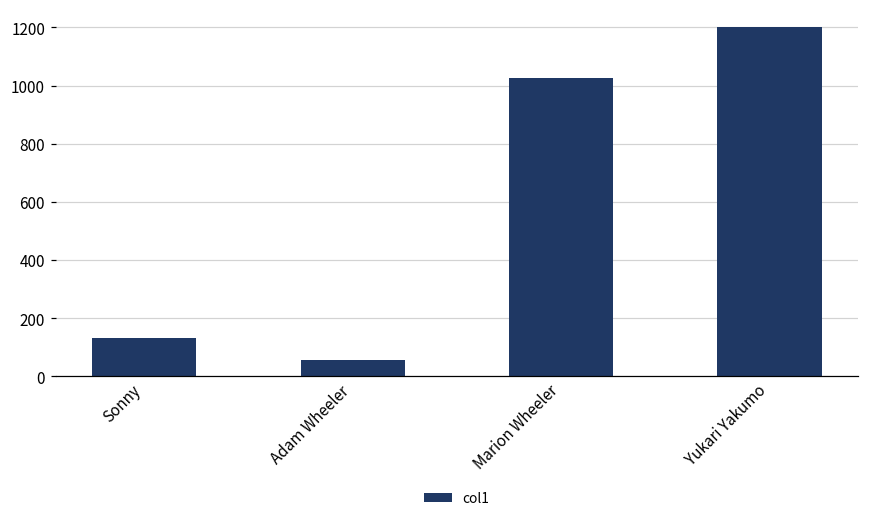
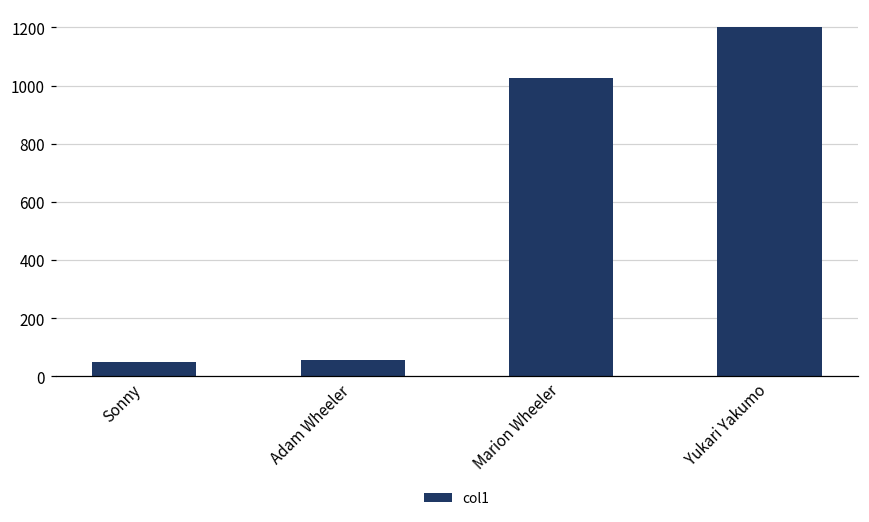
Sonny: 130 -> 50
